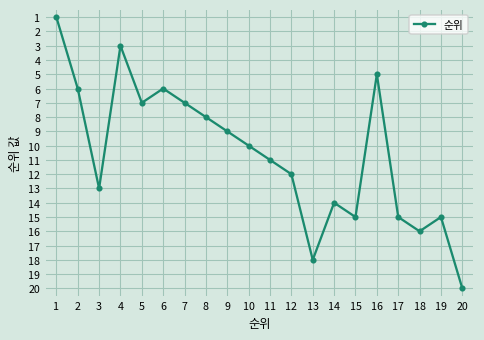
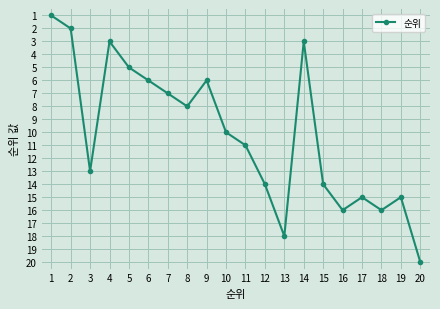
2: 6 -> 2
5: 7 -> 5
9: 9 -> 6
12: 12 -> 14
14: 14 -> 3
15: 15 -> 14
16: 5 -> 16
